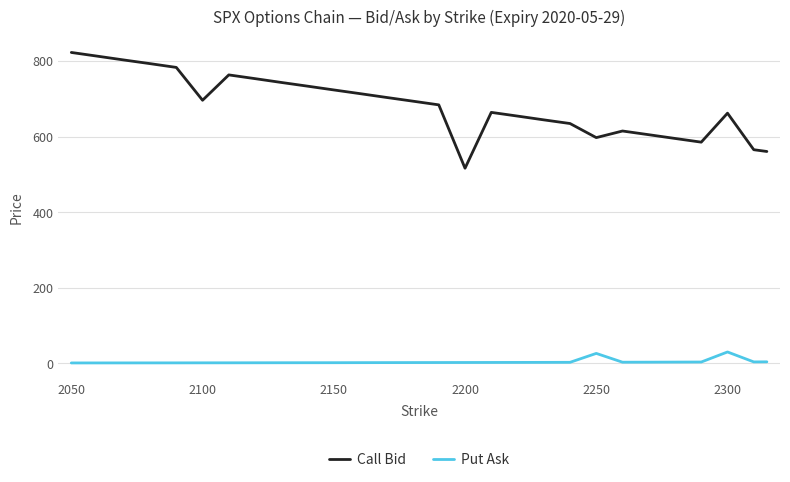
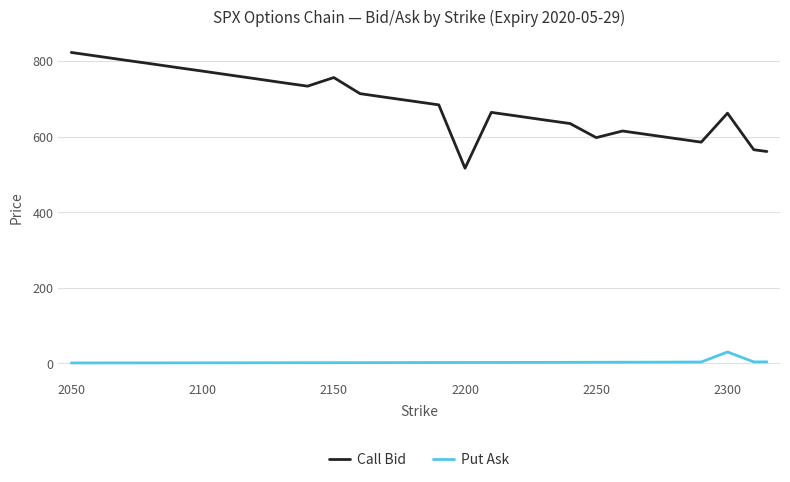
Call Bid, 2100: 700 -> 770
Call Bid, 2150: 720 -> 760
Put Ask, 2250: 30 -> 0
